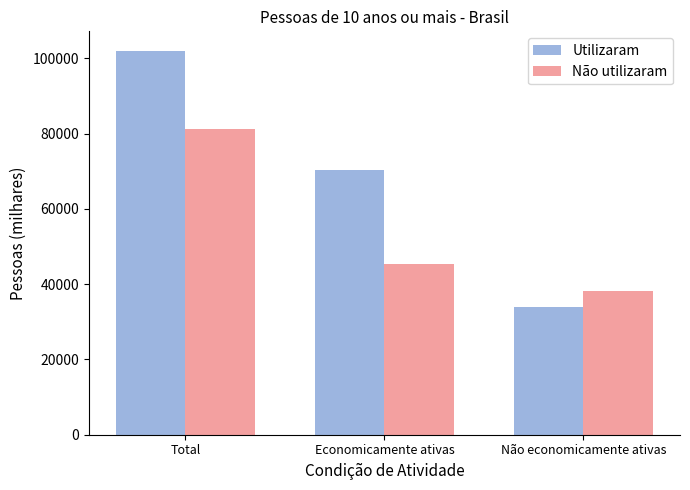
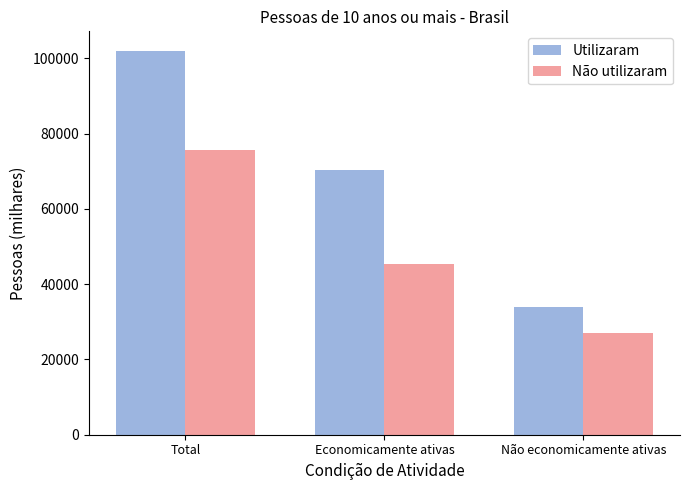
Não utilizaram, Total: 81000 -> 76000
Não utilizaram, Não economicamente ativas: 38000 -> 27000
